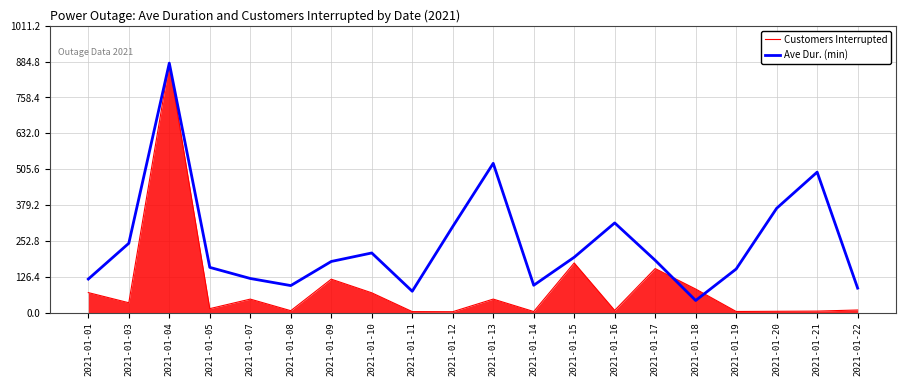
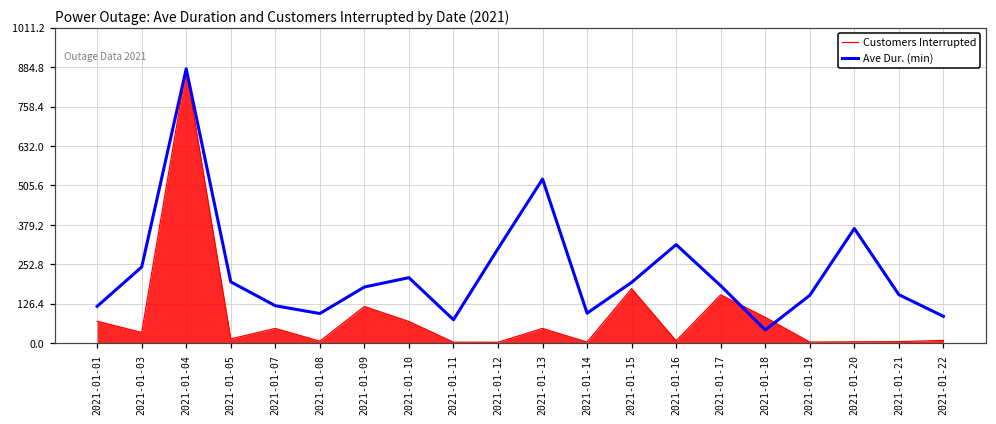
Ave Dur. (min), 2021-01-05: 160 -> 200
Ave Dur. (min), 2021-01-21: 500 -> 160
